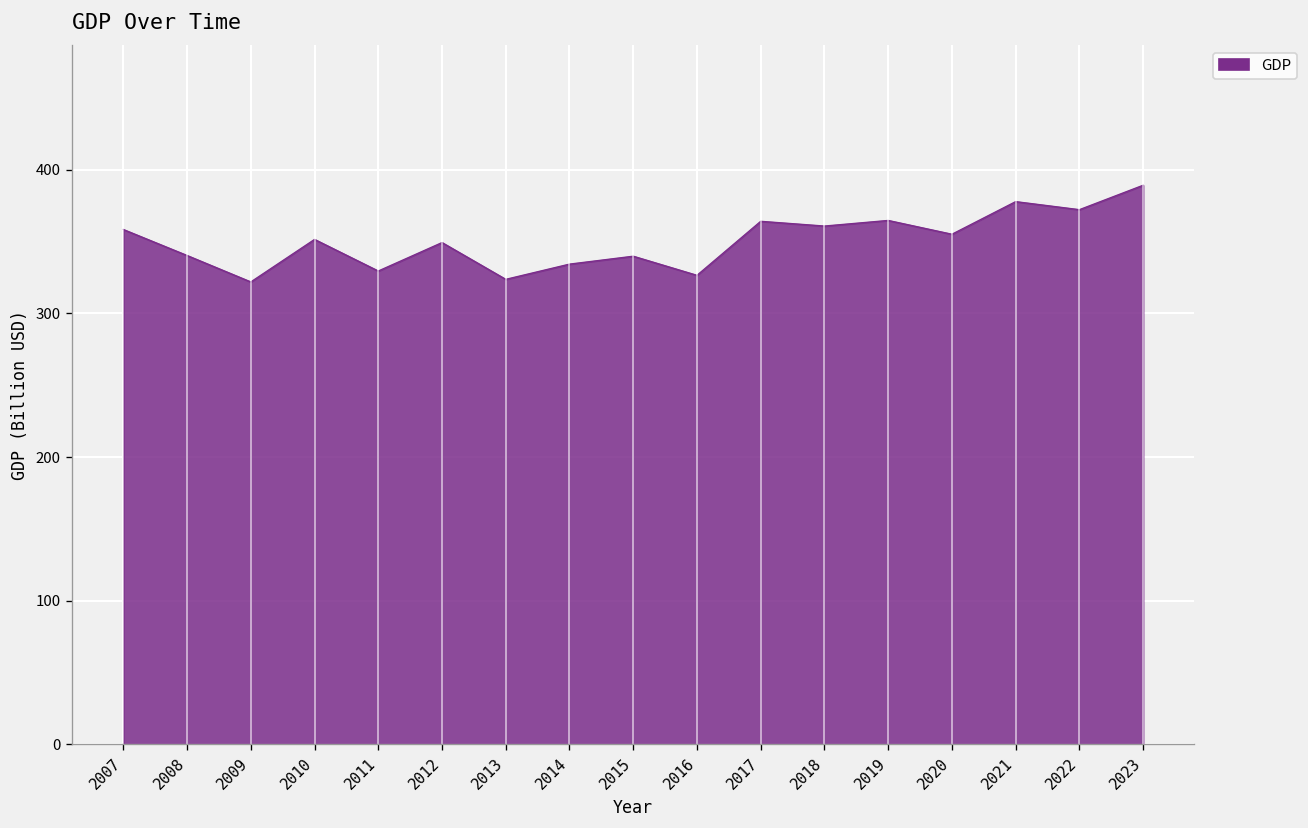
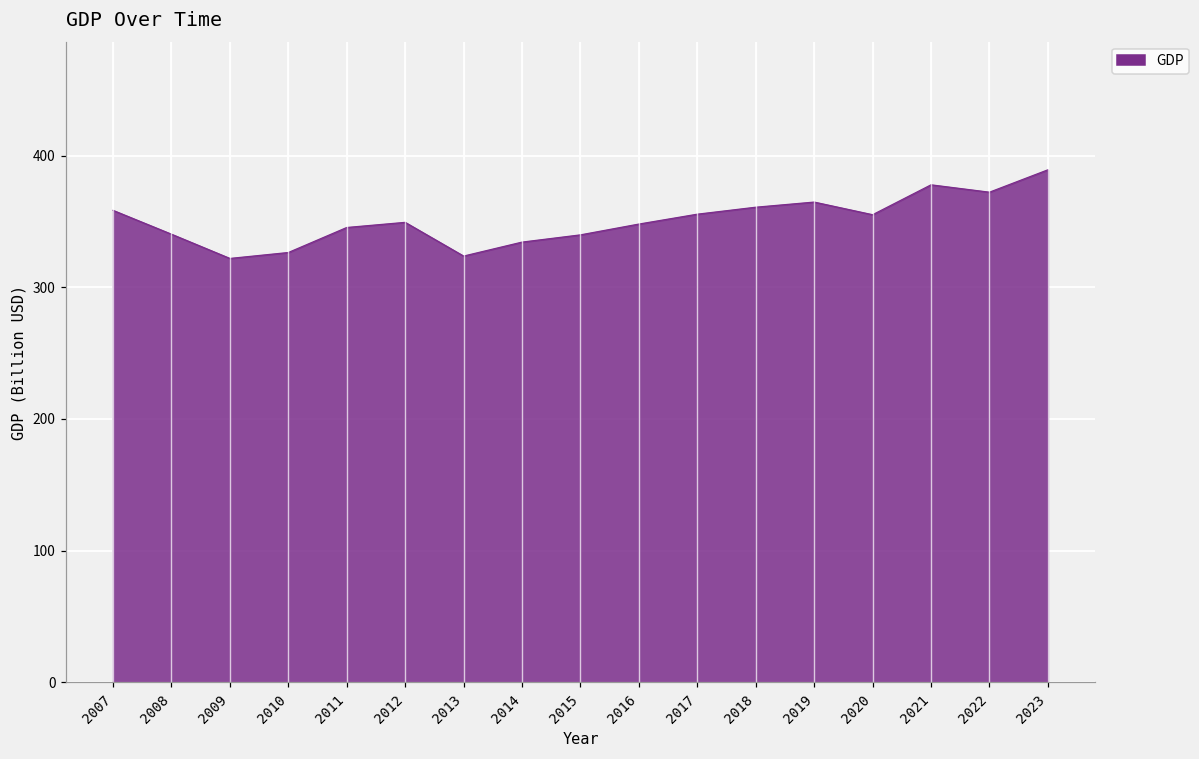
2010: 352 -> 326
2011: 330 -> 345
2016: 327 -> 348
2017: 364 -> 356
